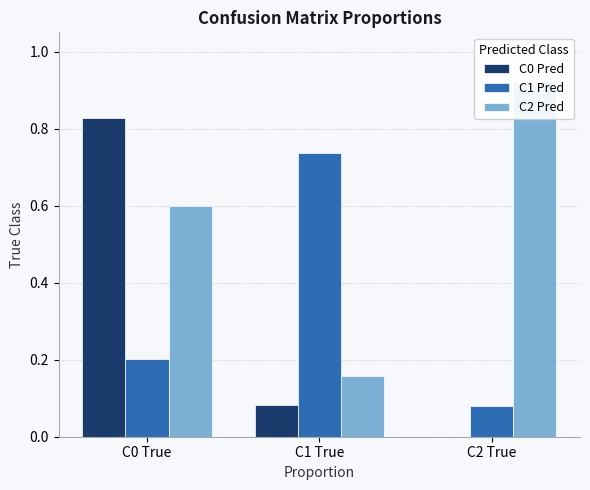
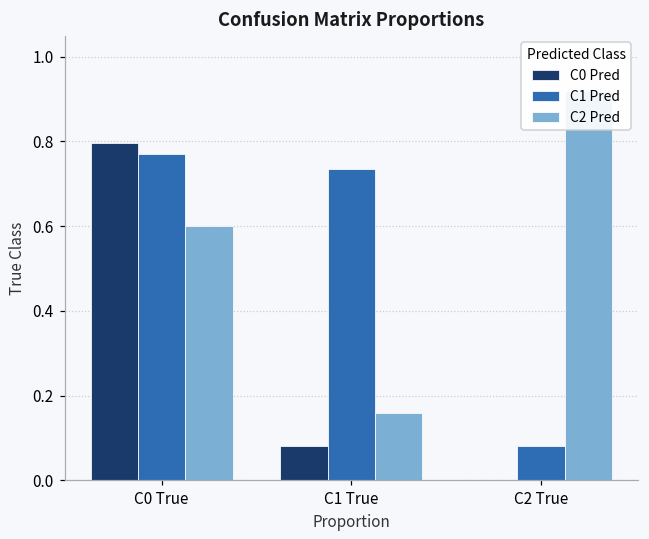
C0 Pred, C0 True: 0.83 -> 0.80
C1 Pred, C0 True: 0.20 -> 0.77
